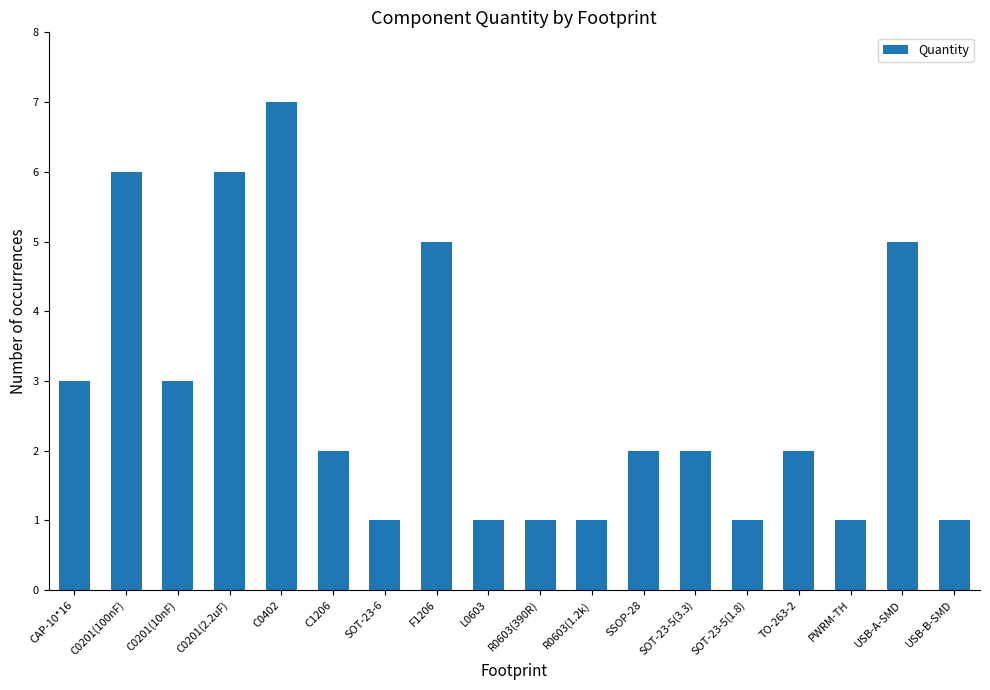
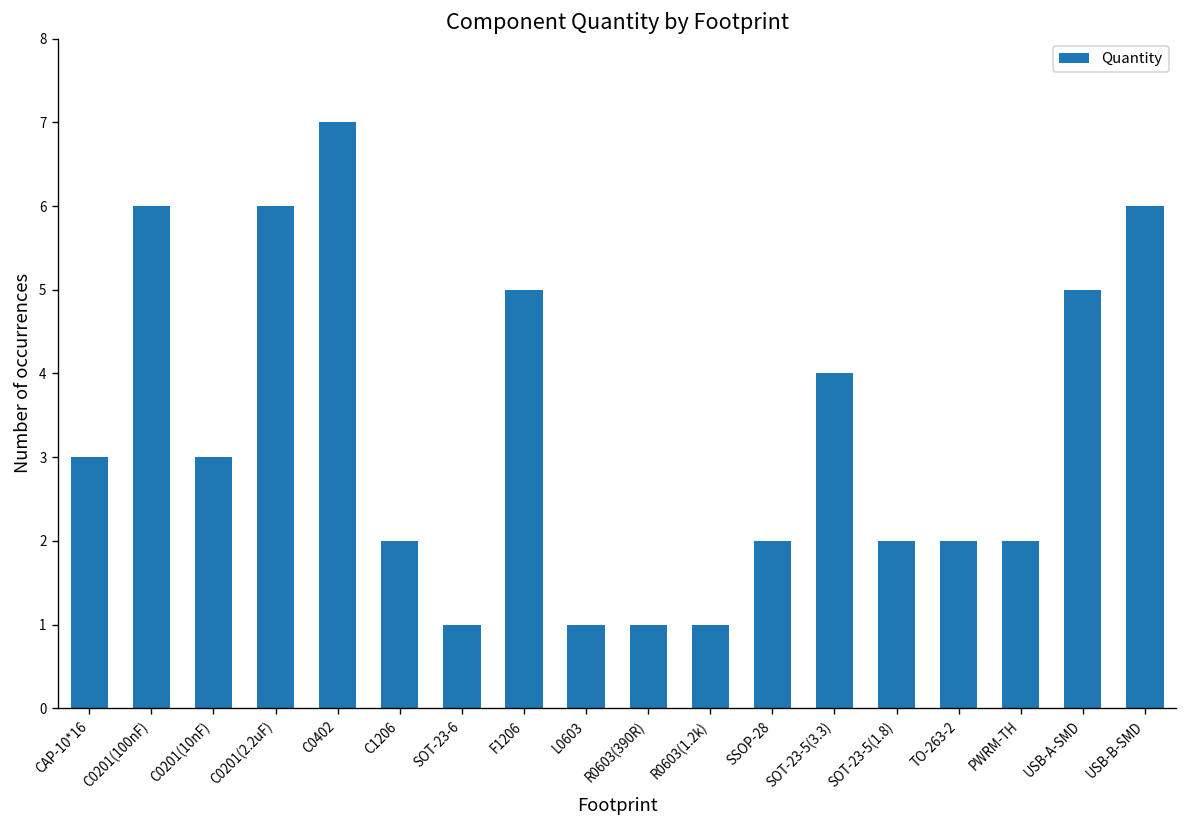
SOT-23-5(3.3): 2 -> 4
SOT-23-5(1.8): 1 -> 2
PWRM-TH: 1 -> 2
USB-B-SMD: 1 -> 6
